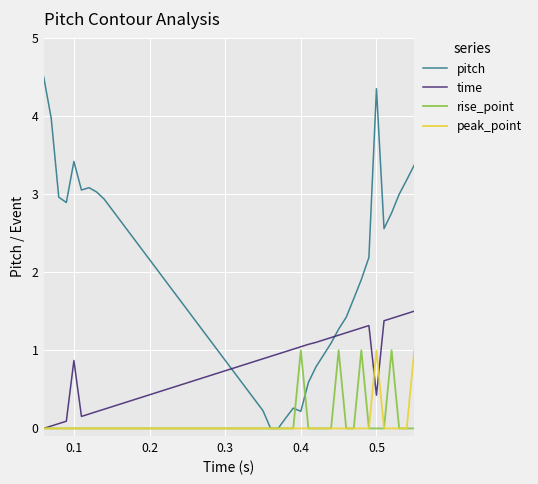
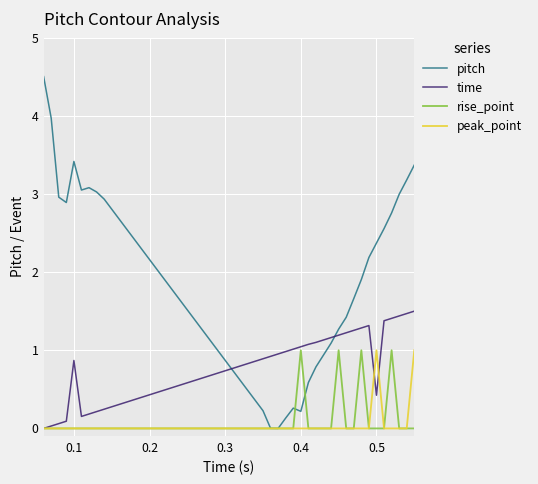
pitch, 0.5: 4.3 -> 2.4
